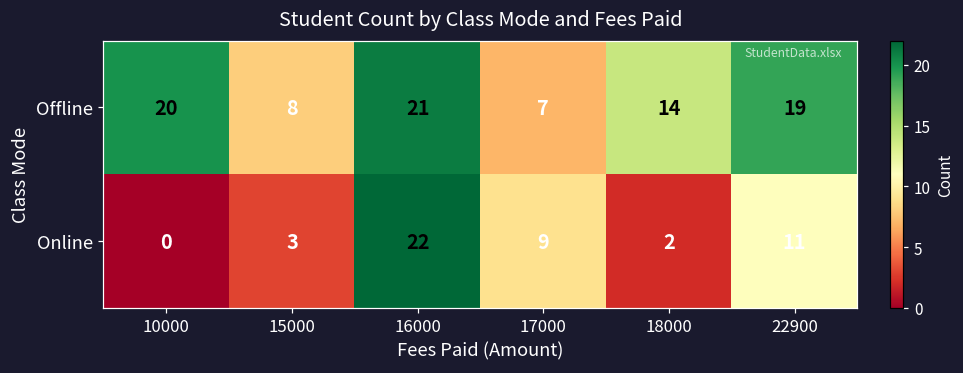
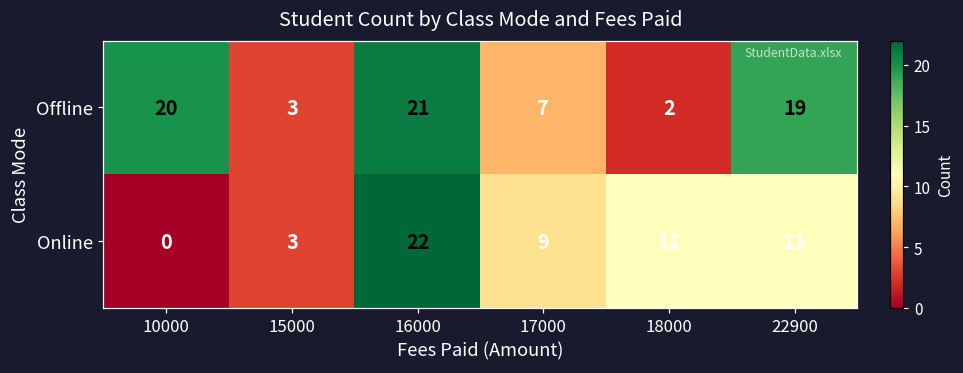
Offline, 15000: 8 -> 3
Offline, 18000: 14 -> 2
Online, 18000: 2 -> 11
